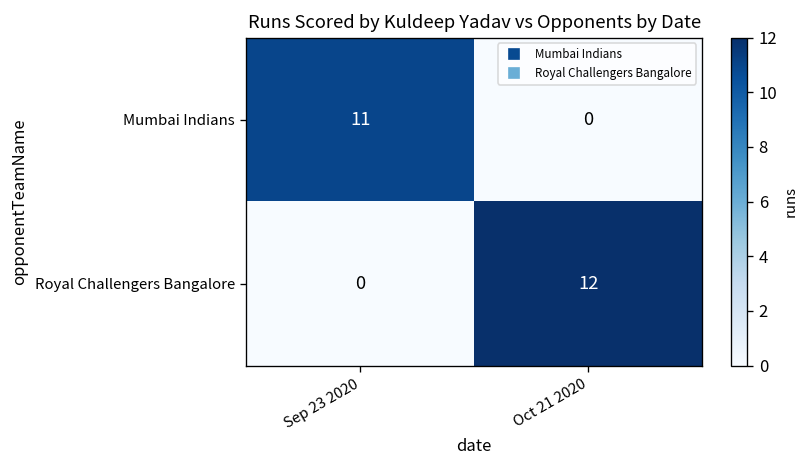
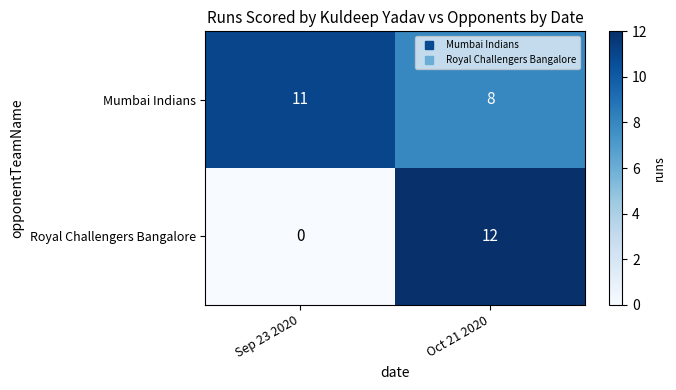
Mumbai Indians, Oct 21 2020: 0 -> 8
